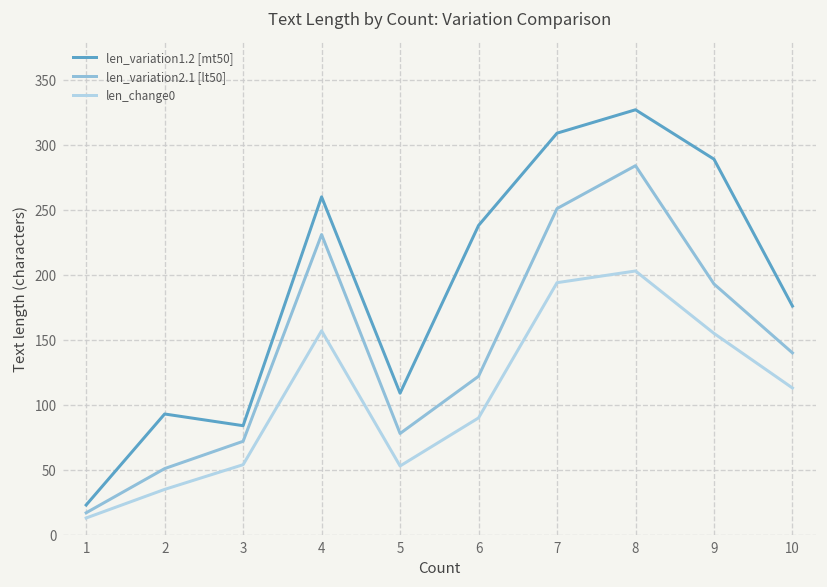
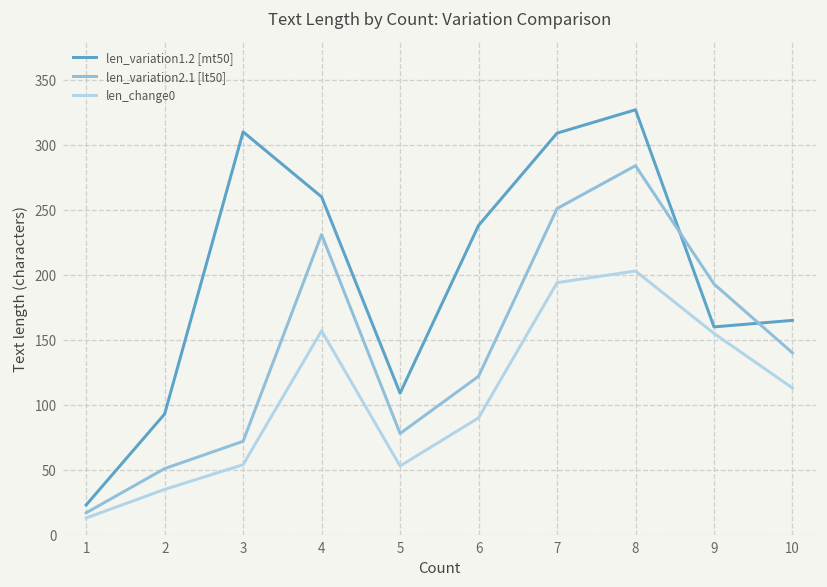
len_variation1.2 [mt50], 3: 84 -> 310
len_variation1.2 [mt50], 9: 289 -> 160
len_variation1.2 [mt50], 10: 176 -> 165
